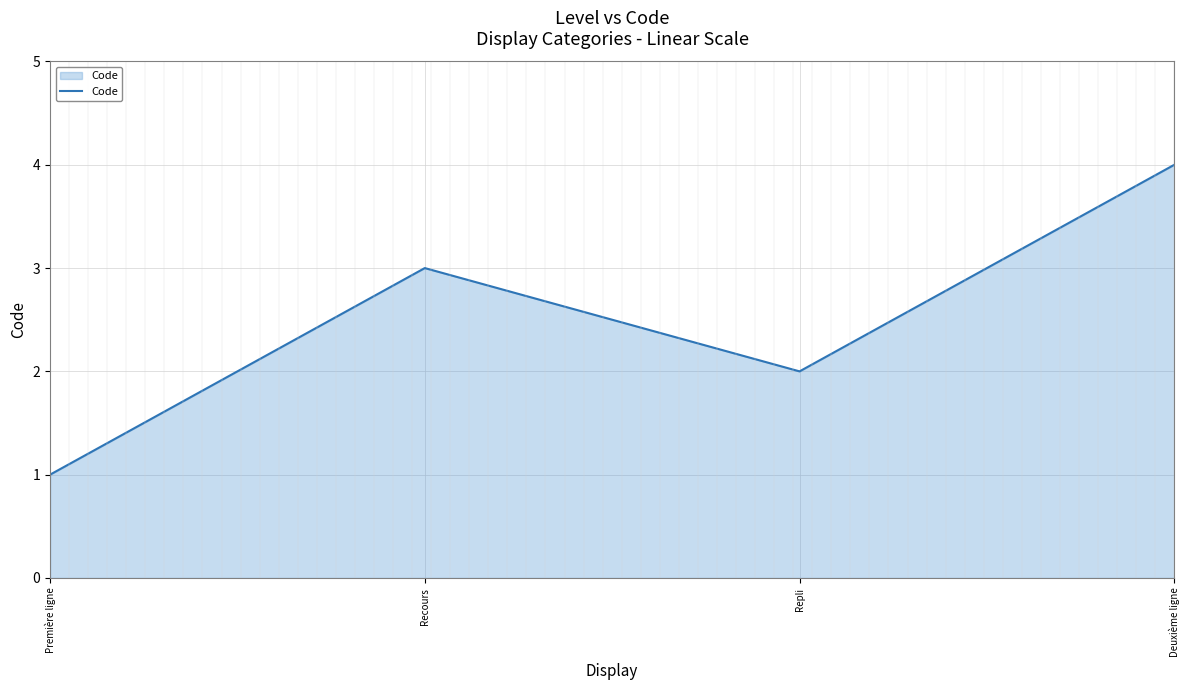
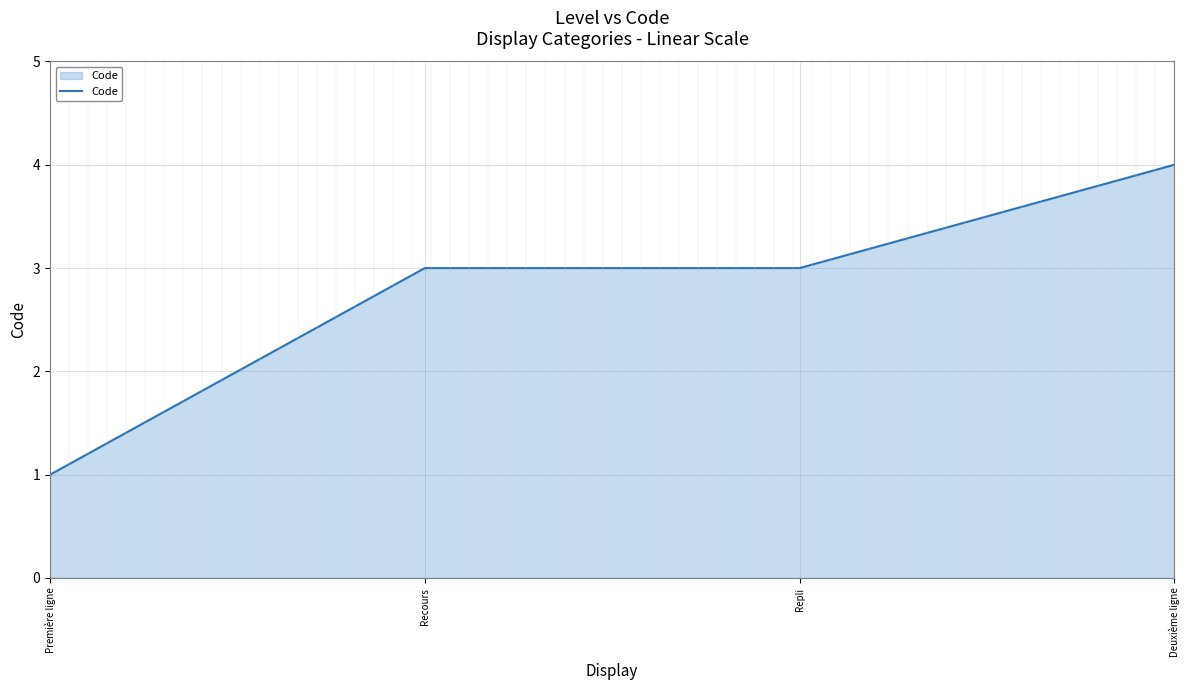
Repli: 2 -> 3
